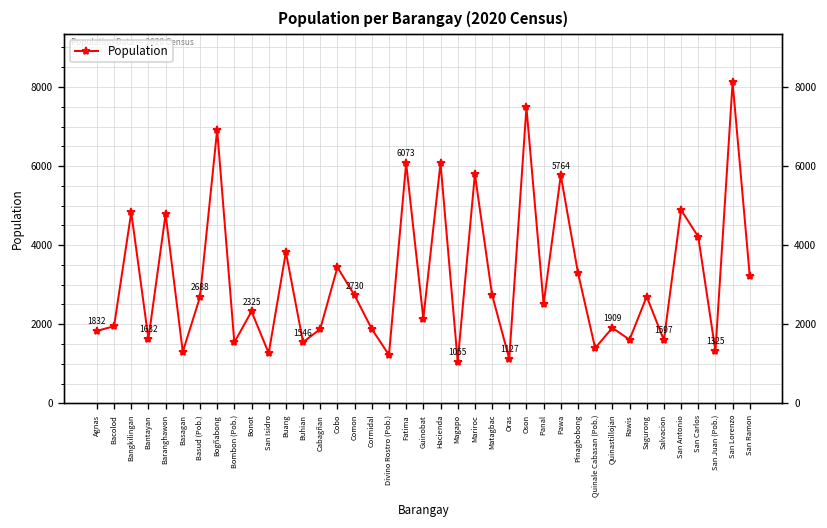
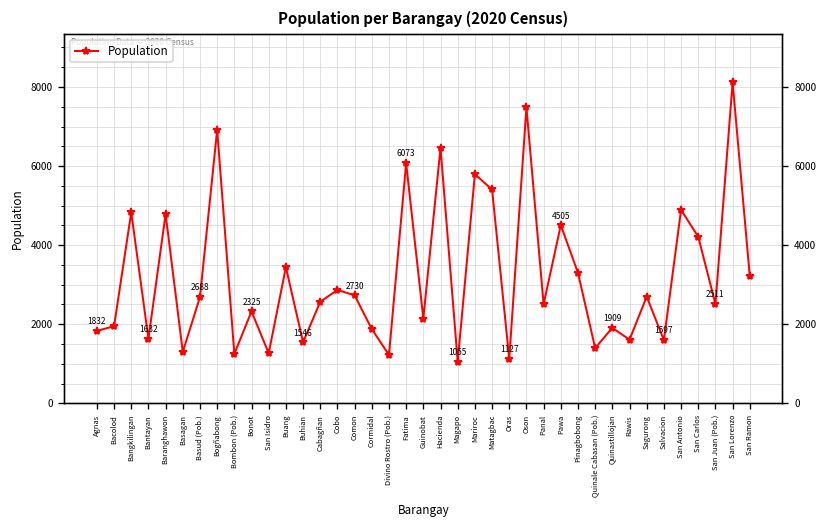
Bombon (Pob.): 1500 -> 1200
Buang: 3800 -> 3400
Cabagñan: 1900 -> 2600
Cobo: 3400 -> 2900
Hacienda: 6100 -> 6500
Matagbac: 2700 -> 5400
Pawa: 5764 -> 4505
San Juan (Pob.): 1325 -> 2511
